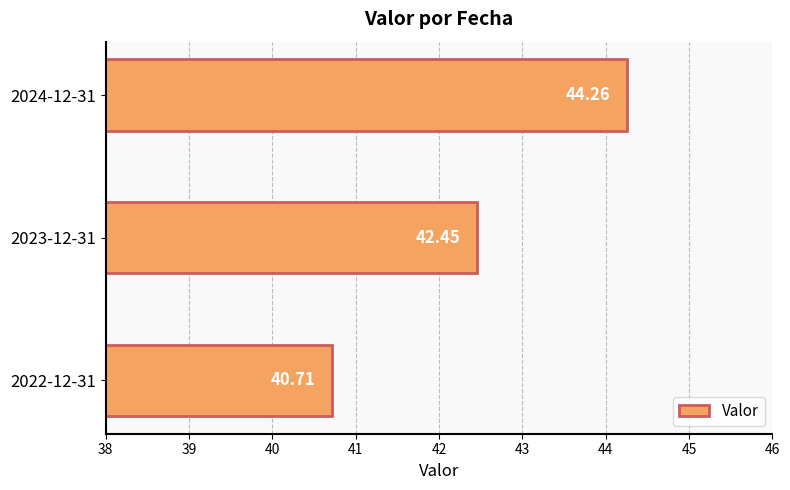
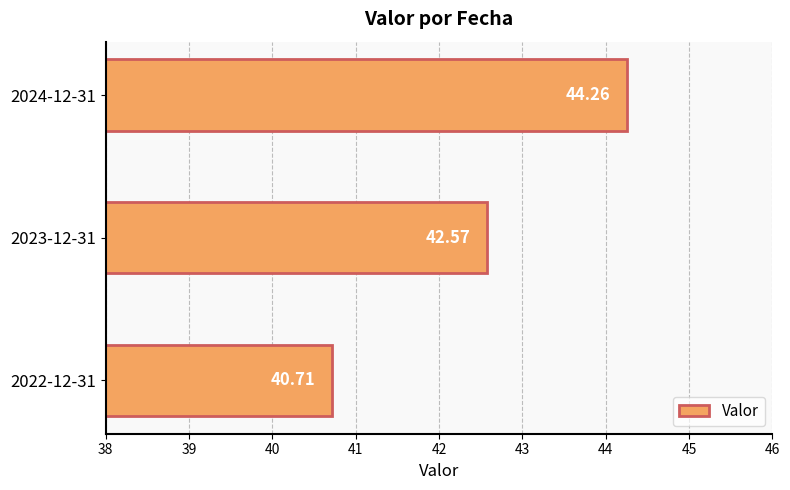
2023-12-31: 42.45 -> 42.57
